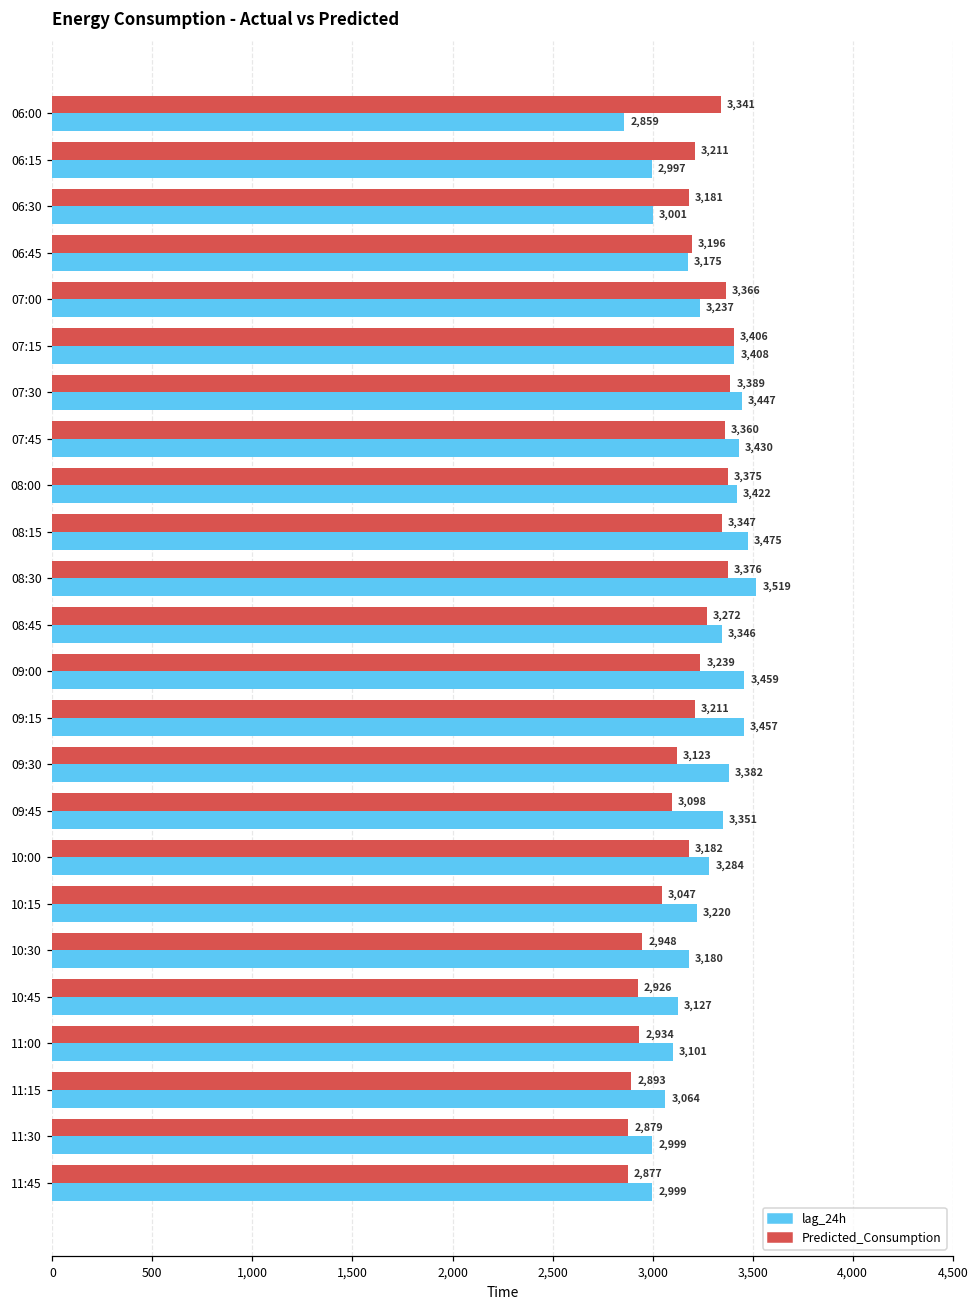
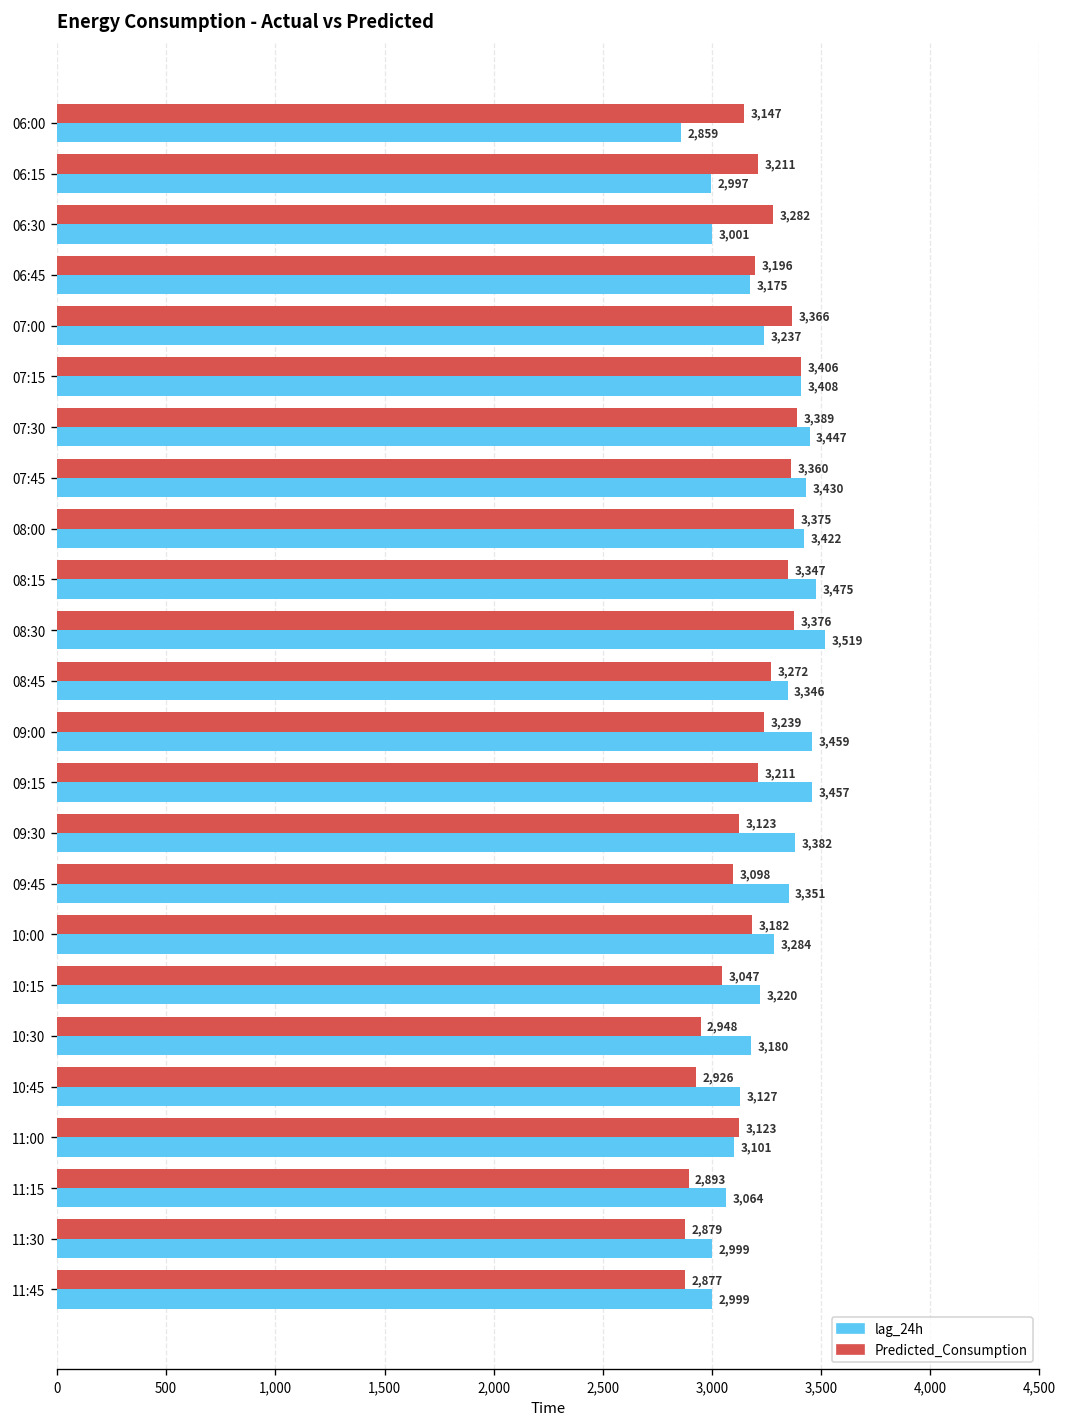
Predicted_Consumption, 06:00: 3,341 -> 3,147
Predicted_Consumption, 06:30: 3,181 -> 3,282
Predicted_Consumption, 11:00: 2,934 -> 3,123
